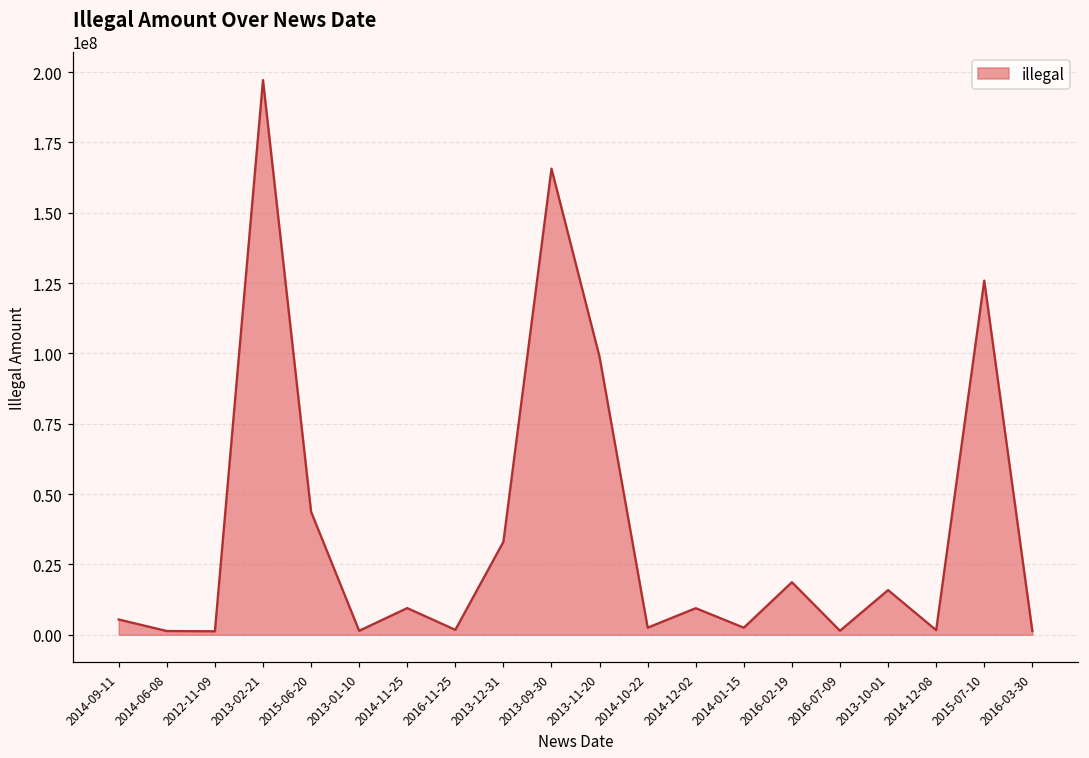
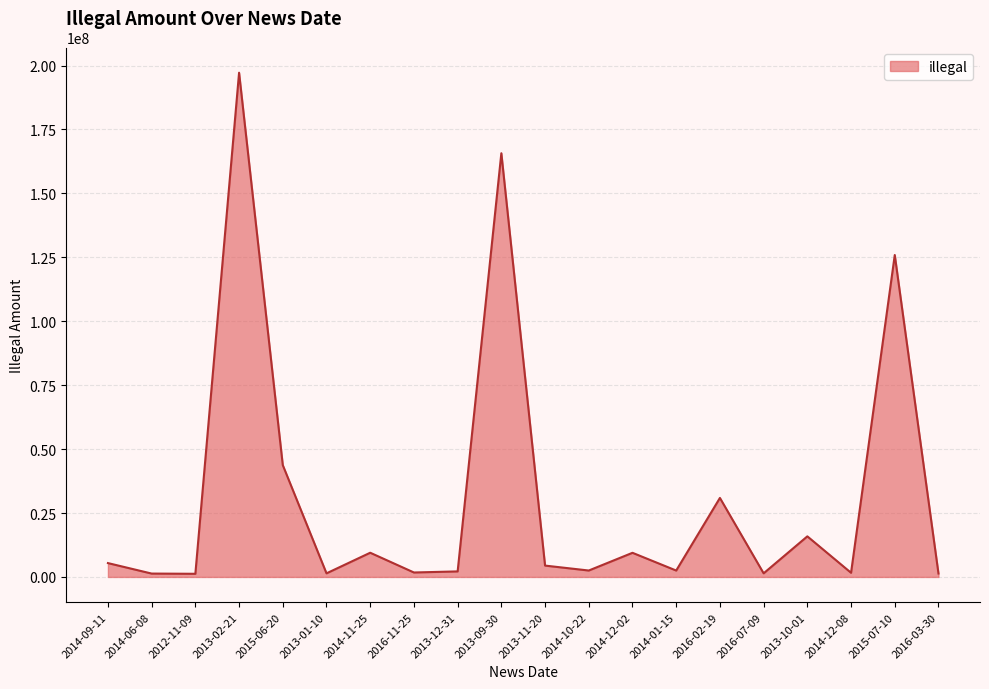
2013-12-31: 33000000 -> 2000000
2013-11-20: 99000000 -> 4000000
2016-02-19: 19000000 -> 31000000
